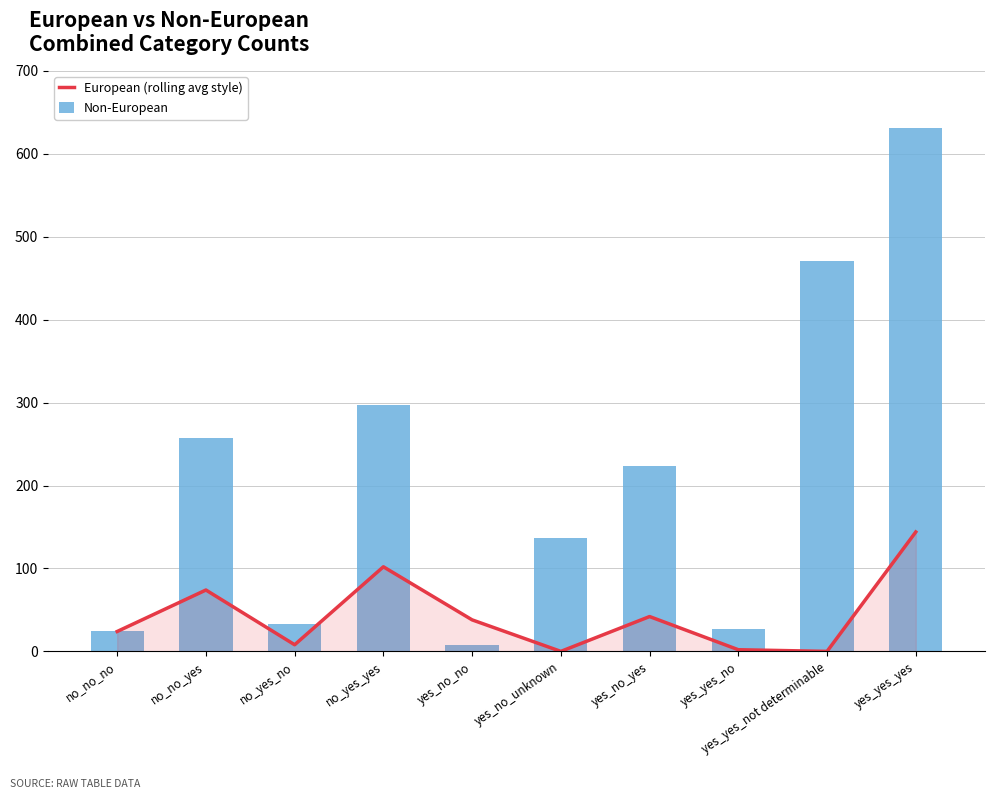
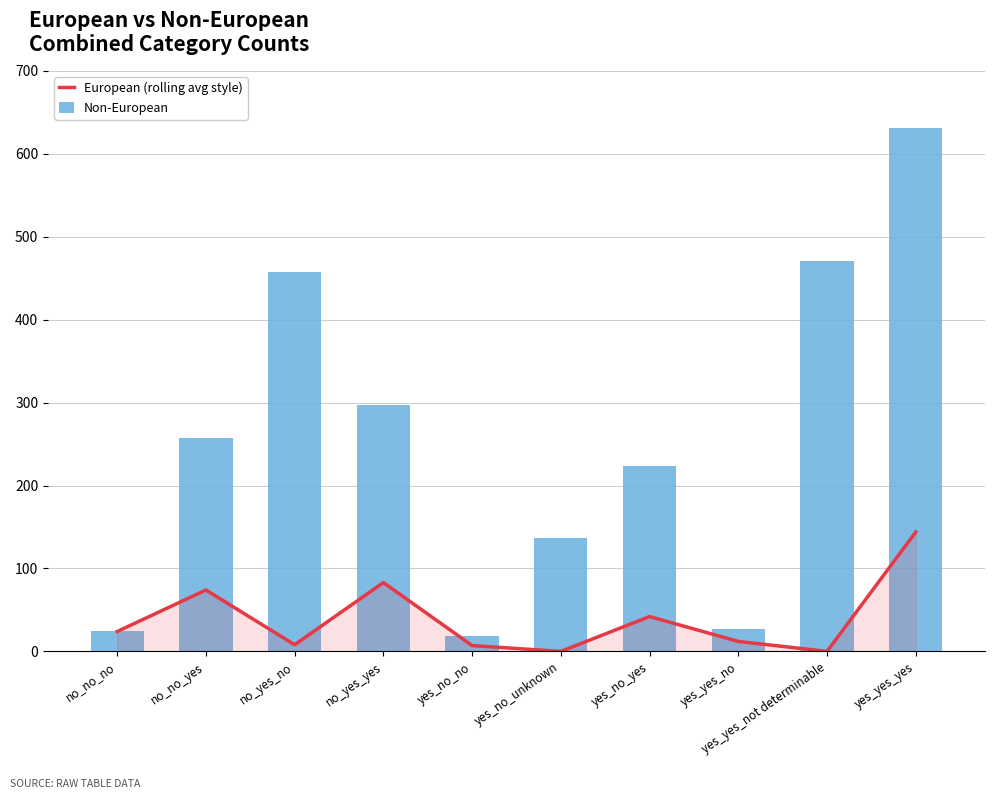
Non-European, no_yes_no: 30 -> 460
European (rolling avg style), no_yes_yes: 100 -> 80
European (rolling avg style), yes_no_no: 40 -> 10
Non-European, yes_no_no: 10 -> 20
European (rolling avg style), yes_yes_no: 0 -> 10
